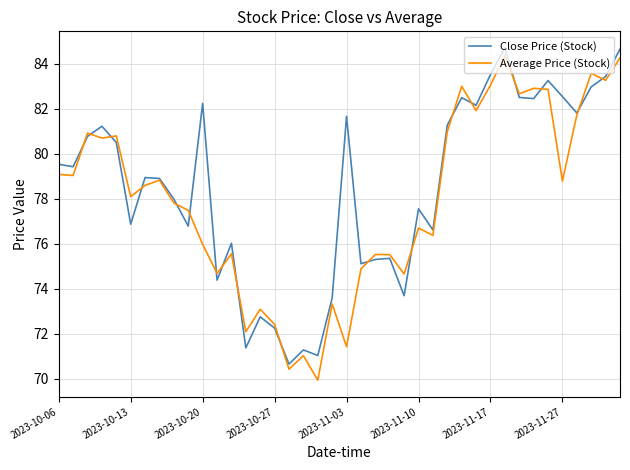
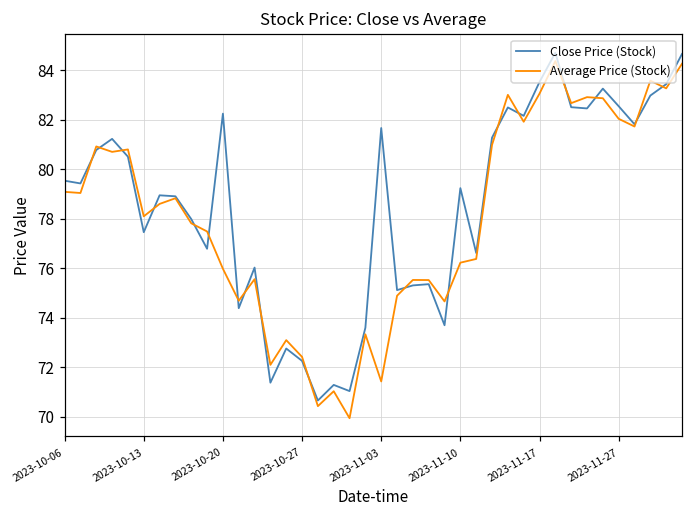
Close Price (Stock), 2023-10-13: 76.9 -> 77.5
Close Price (Stock), 2023-11-10: 77.6 -> 79.2
Average Price (Stock), 2023-11-10: 76.7 -> 76.2
Average Price (Stock), 2023-11-27: 78.8 -> 82.0
